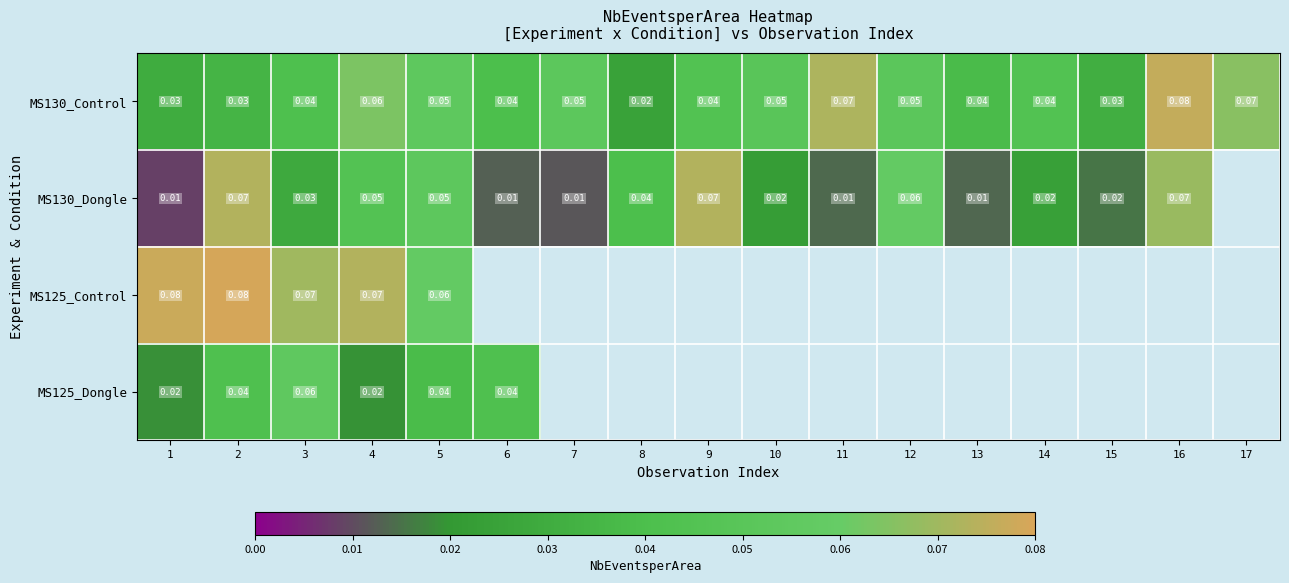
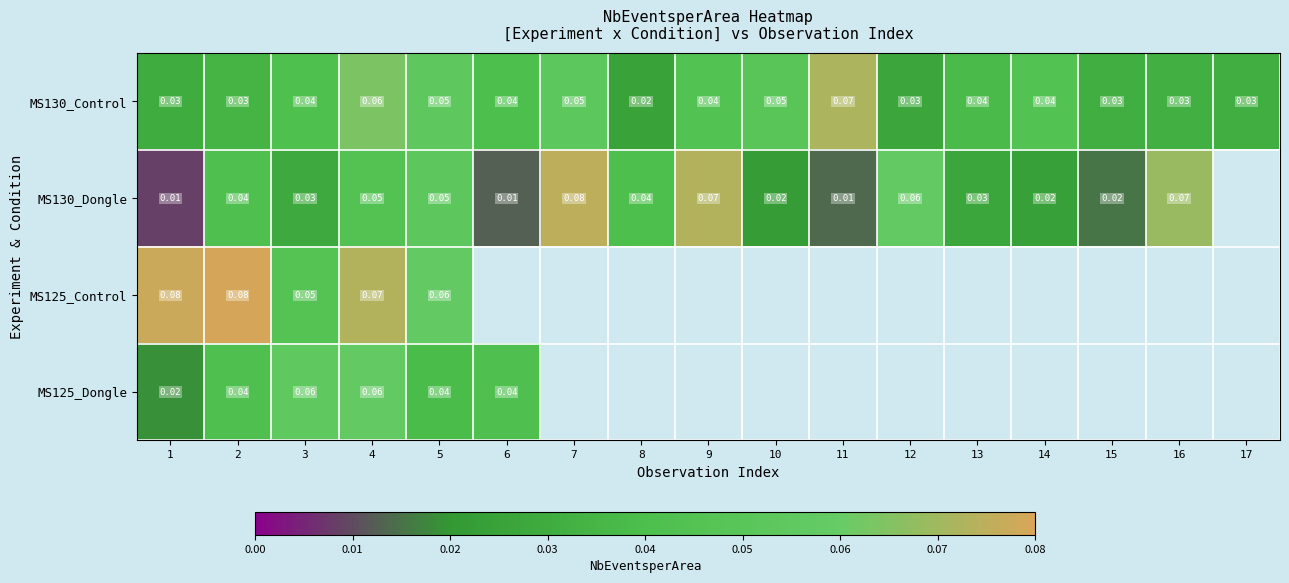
MS130_Control, 12: 0.05 -> 0.03
MS130_Control, 16: 0.08 -> 0.03
MS130_Control, 17: 0.07 -> 0.03
MS130_Dongle, 2: 0.07 -> 0.04
MS130_Dongle, 7: 0.01 -> 0.08
MS130_Dongle, 13: 0.01 -> 0.03
MS125_Control, 3: 0.07 -> 0.05
MS125_Dongle, 4: 0.02 -> 0.06
